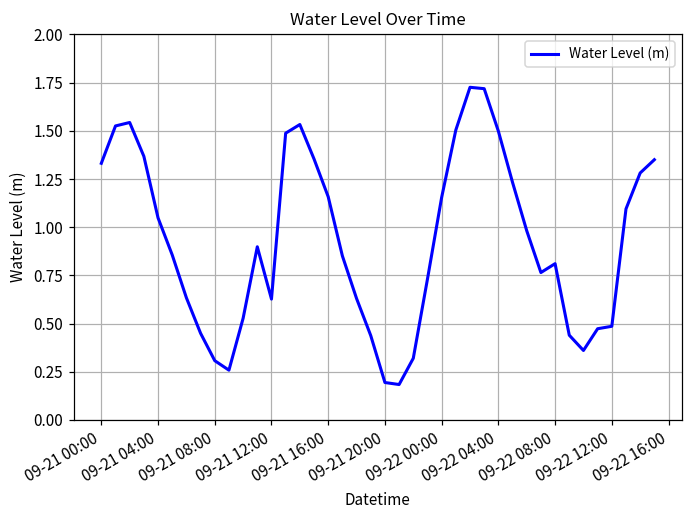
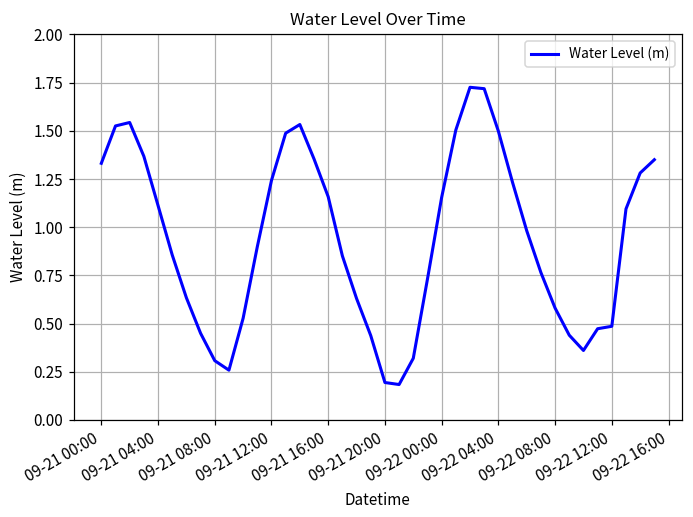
09-21 04:00: 1.05 -> 1.11
09-21 12:00: 0.63 -> 1.24
09-22 08:00: 0.81 -> 0.58
